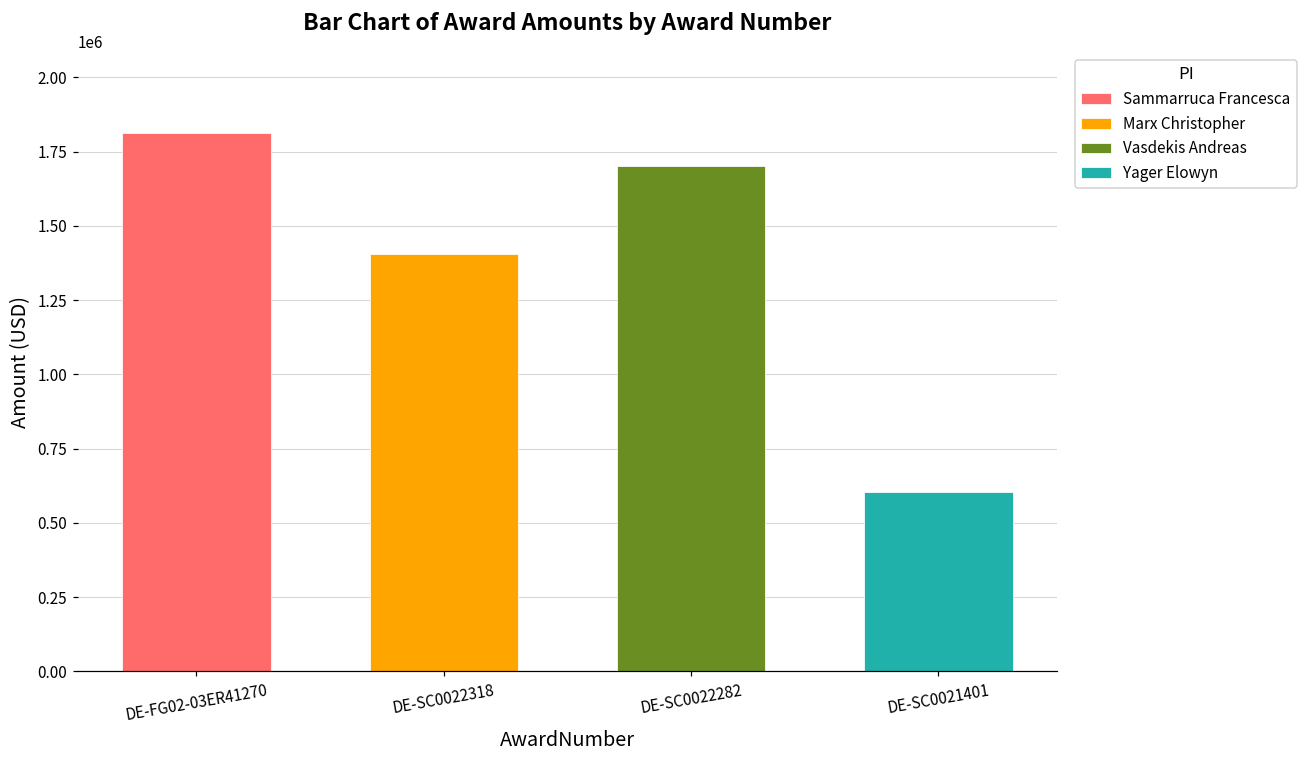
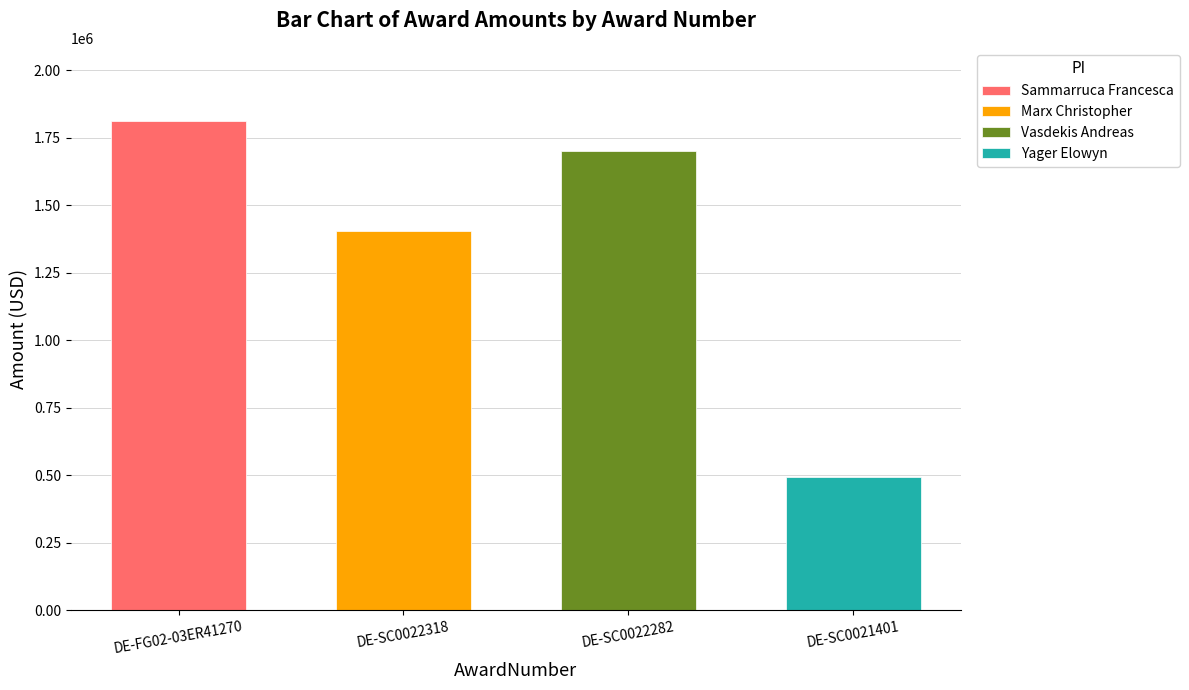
DE-SC0021401: 600000 -> 490000
